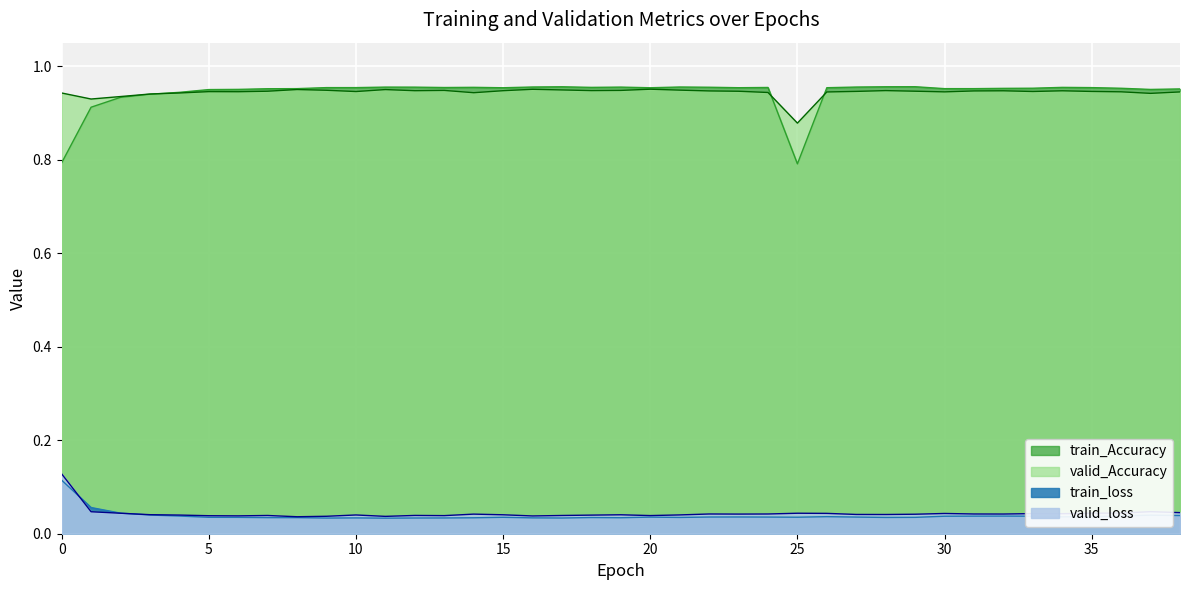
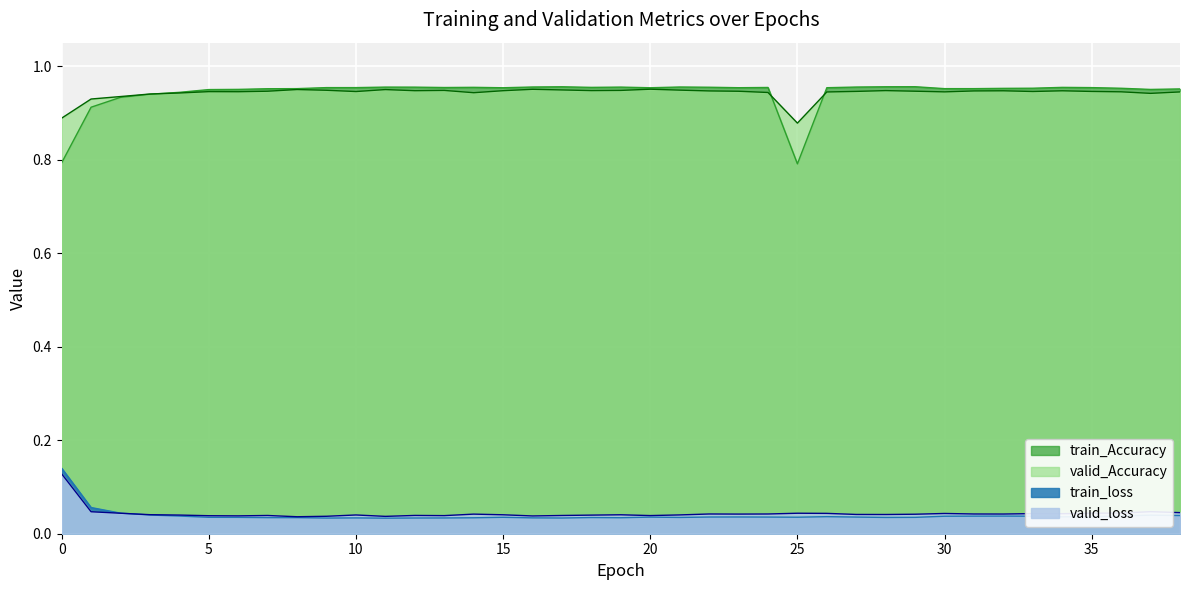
valid_Accuracy, 0: 0.94 -> 0.89
train_loss, 0: 0.11 -> 0.14
